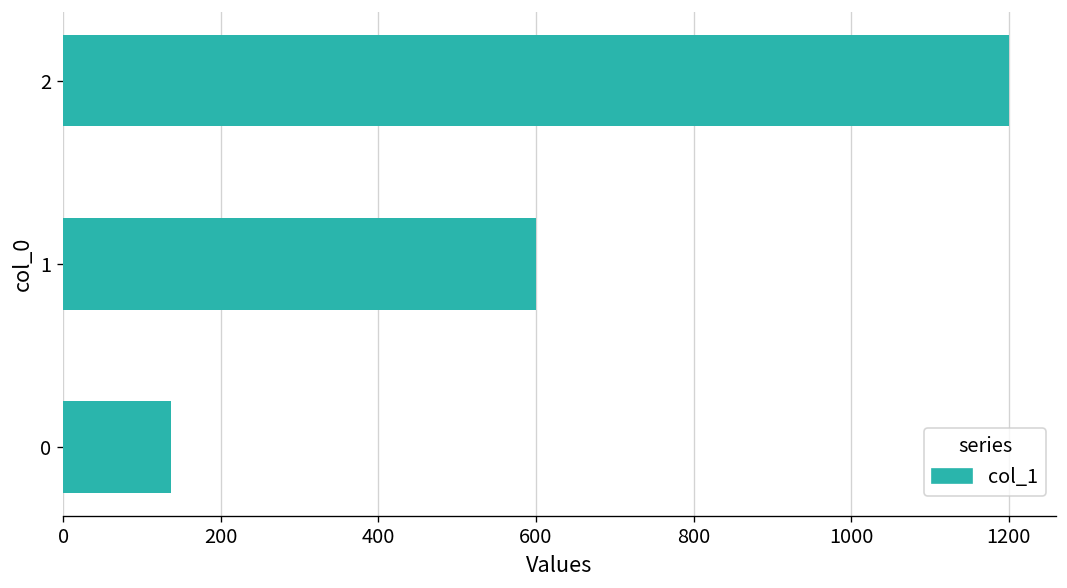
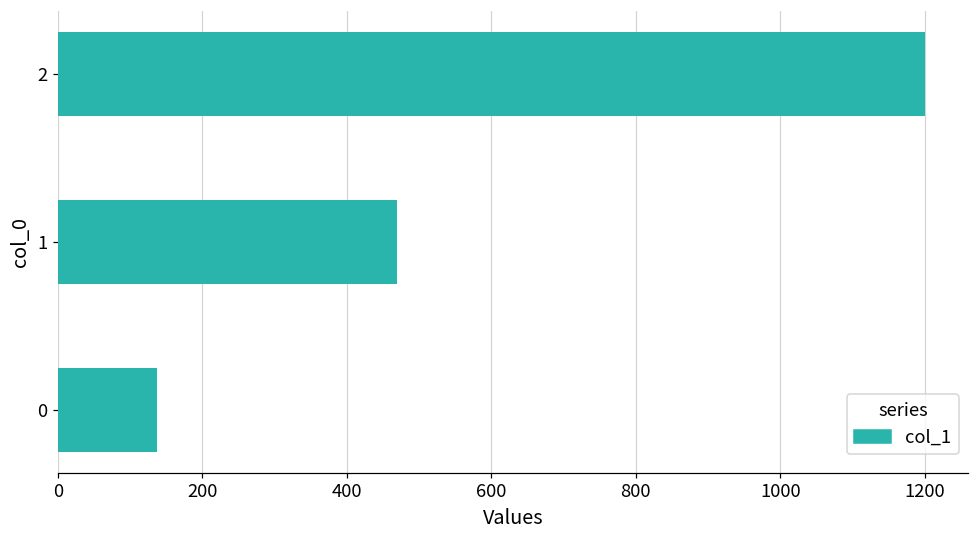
1: 600 -> 470
